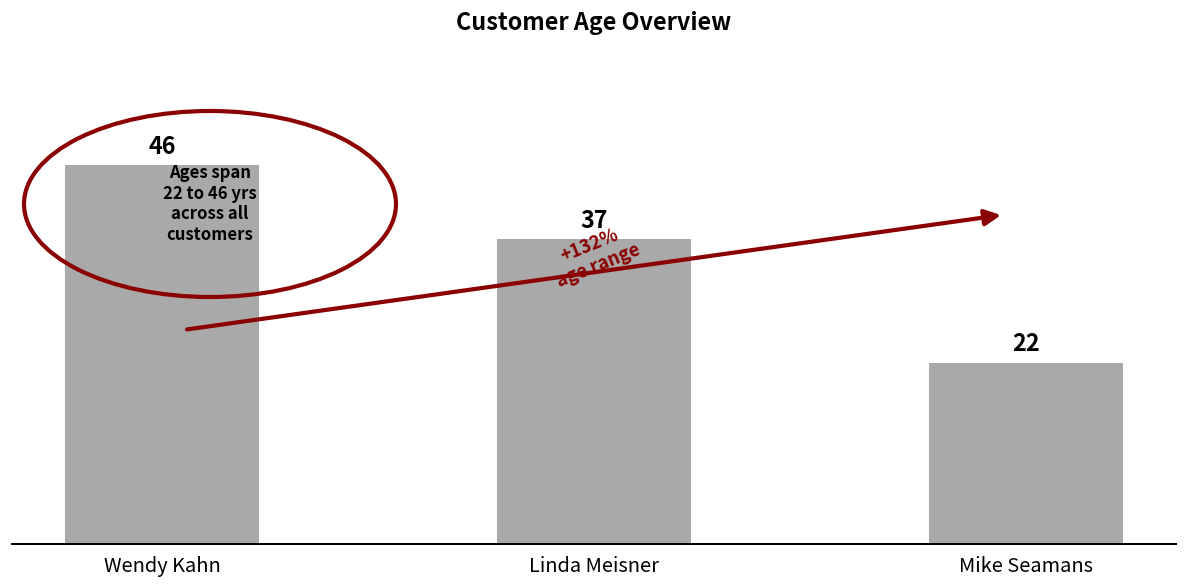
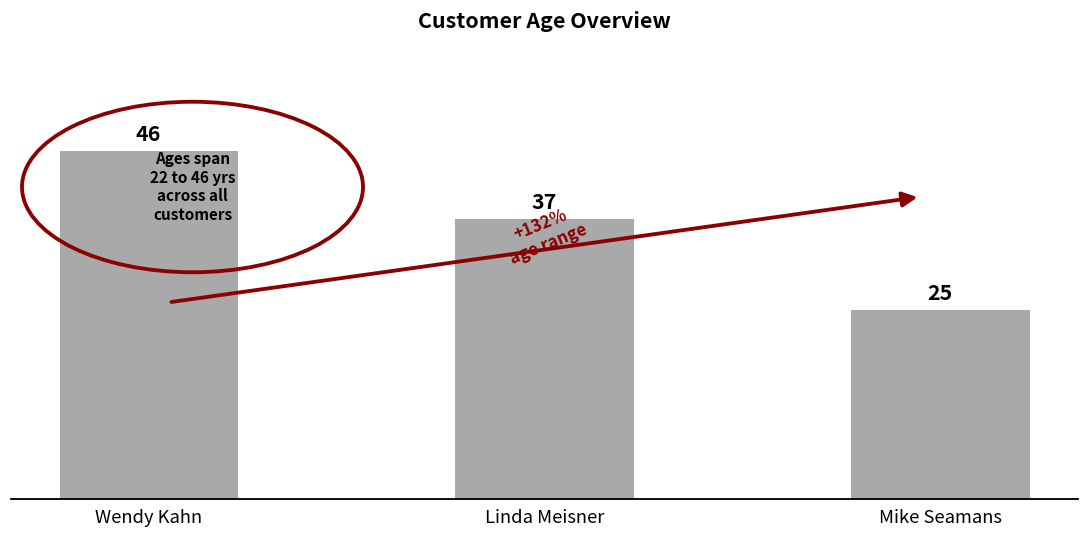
Mike Seamans: 22 -> 25
